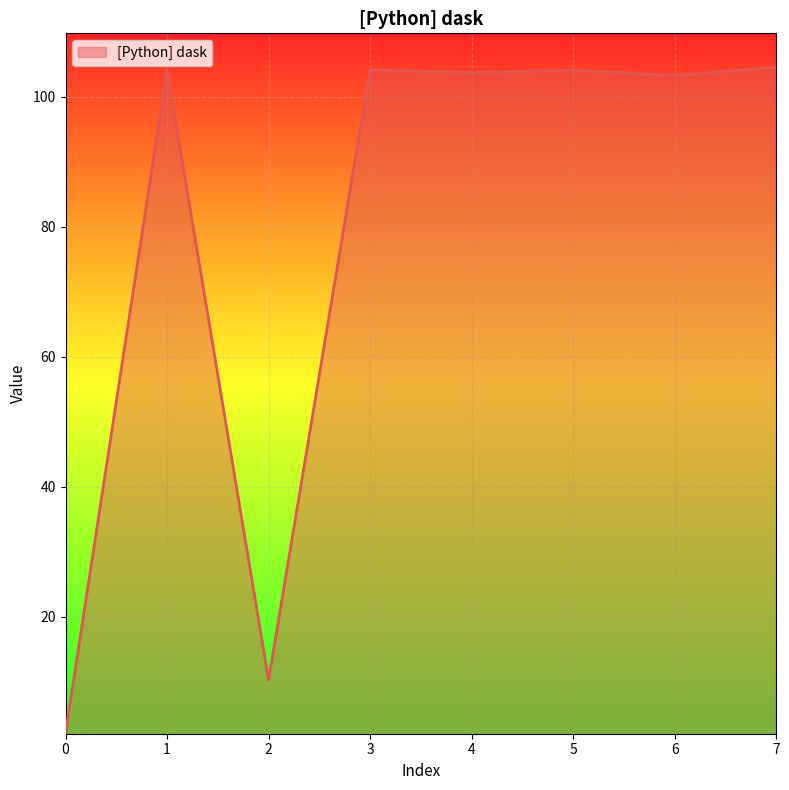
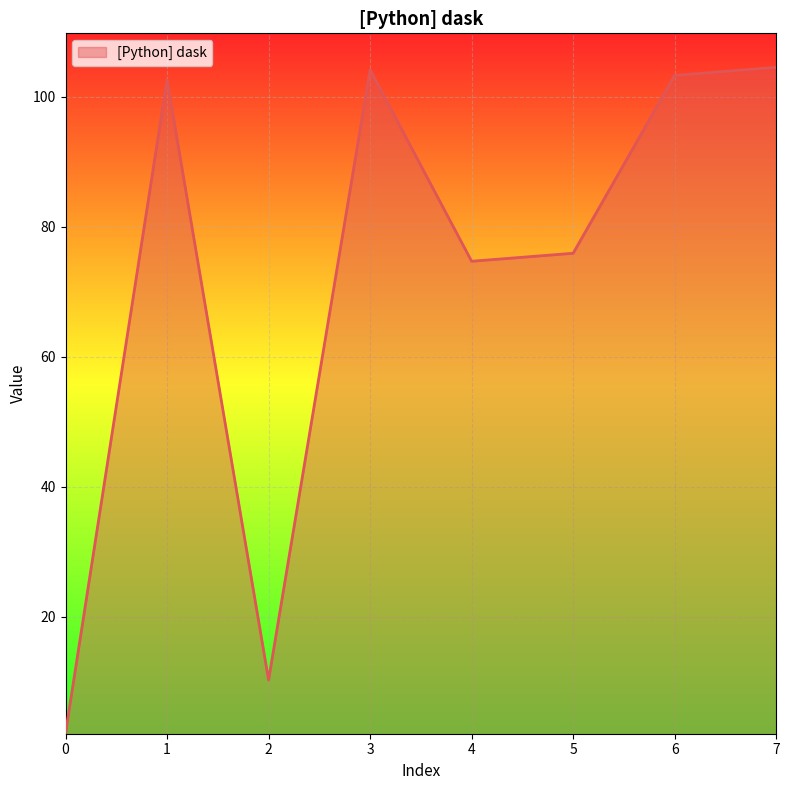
1: 104 -> 103
4: 104 -> 75
5: 104 -> 76
